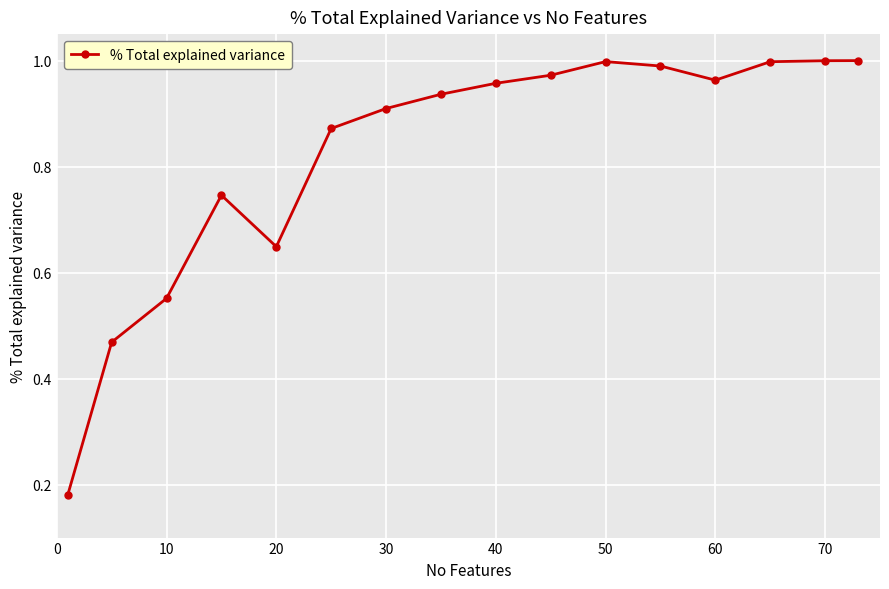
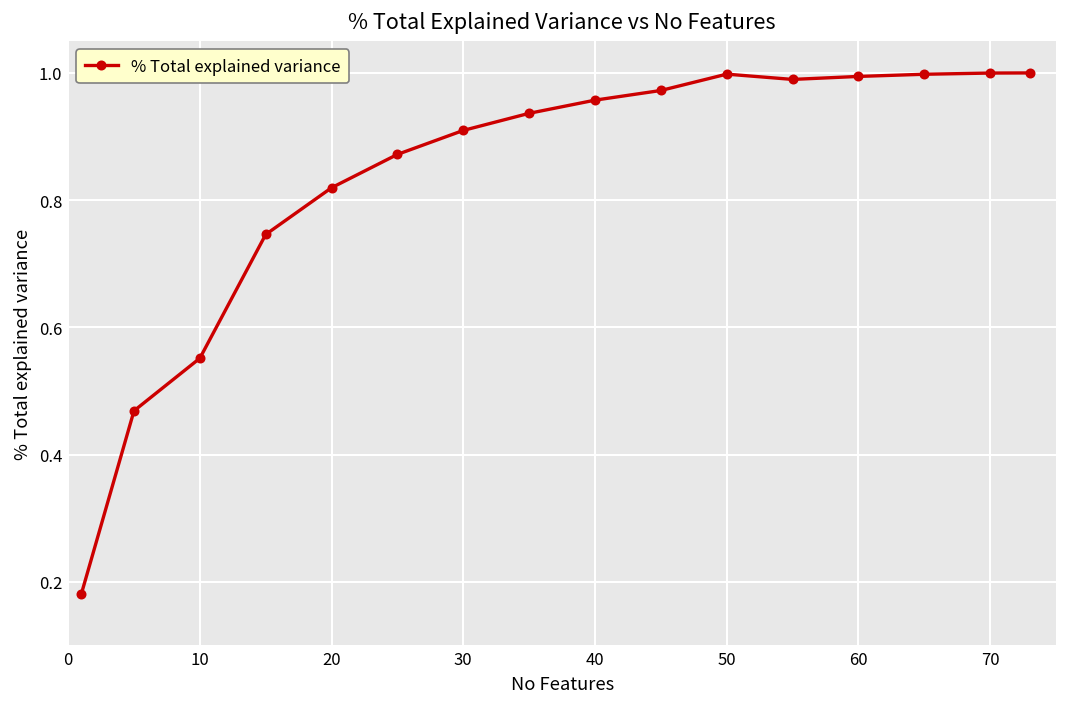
20: 0.65 -> 0.82
60: 0.96 -> 0.99
